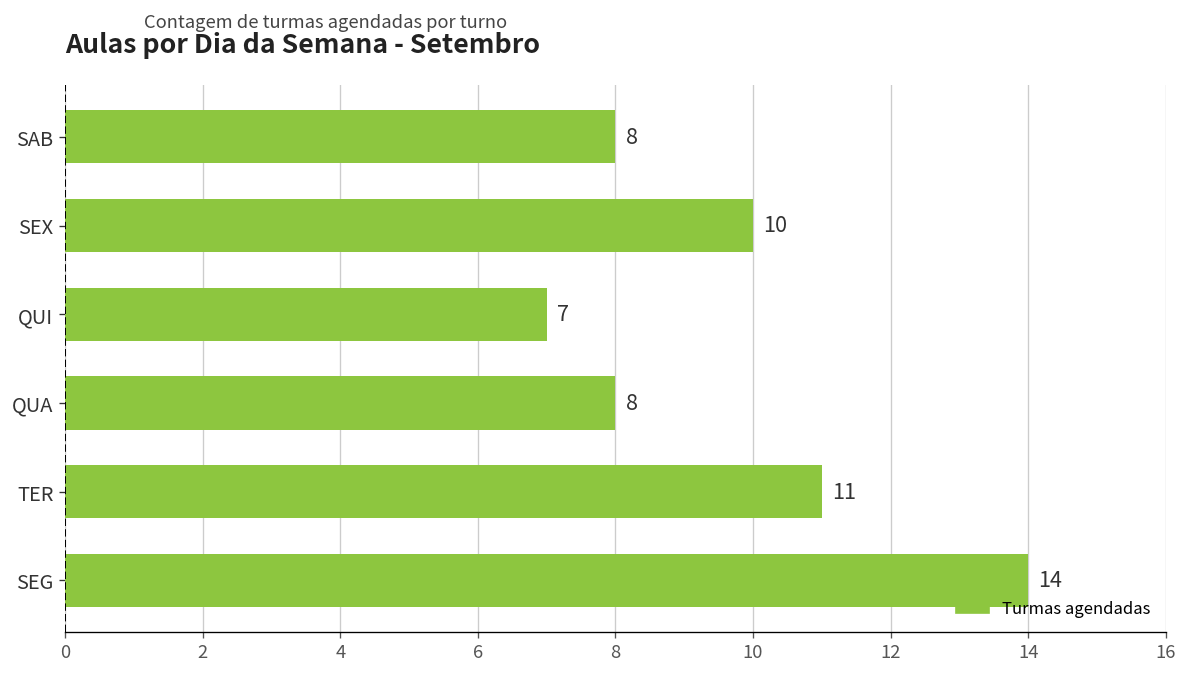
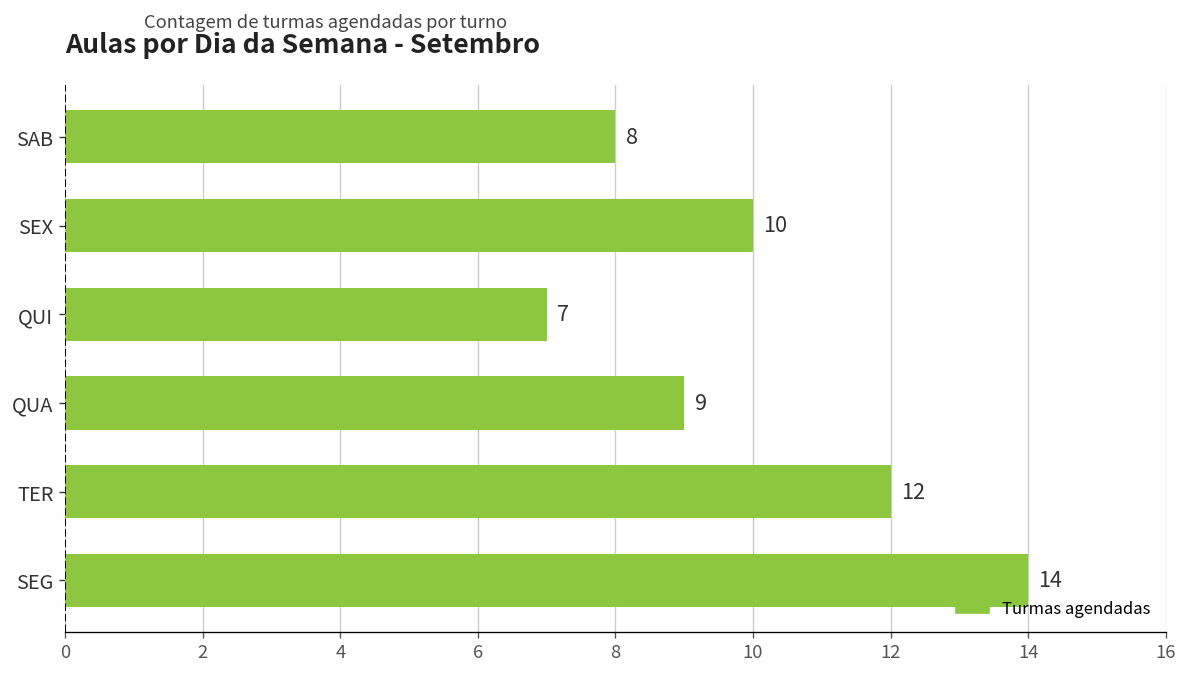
QUA: 8 -> 9
TER: 11 -> 12
